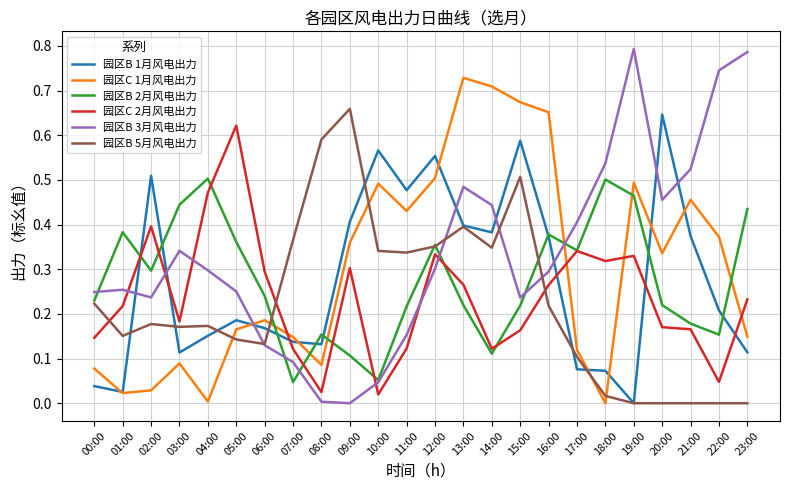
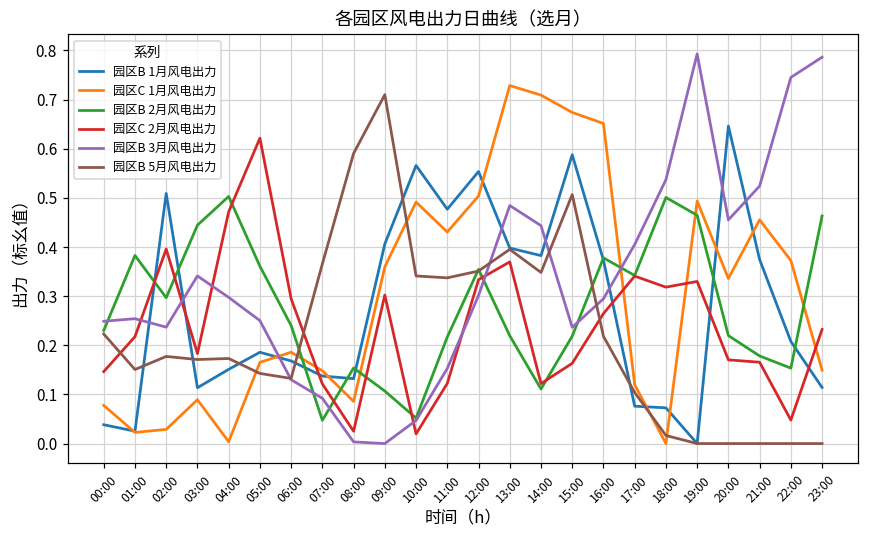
园区B 5月风电出力, 09:00: 0.66 -> 0.71
园区C 2月风电出力, 13:00: 0.27 -> 0.37
园区B 2月风电出力, 23:00: 0.43 -> 0.46
